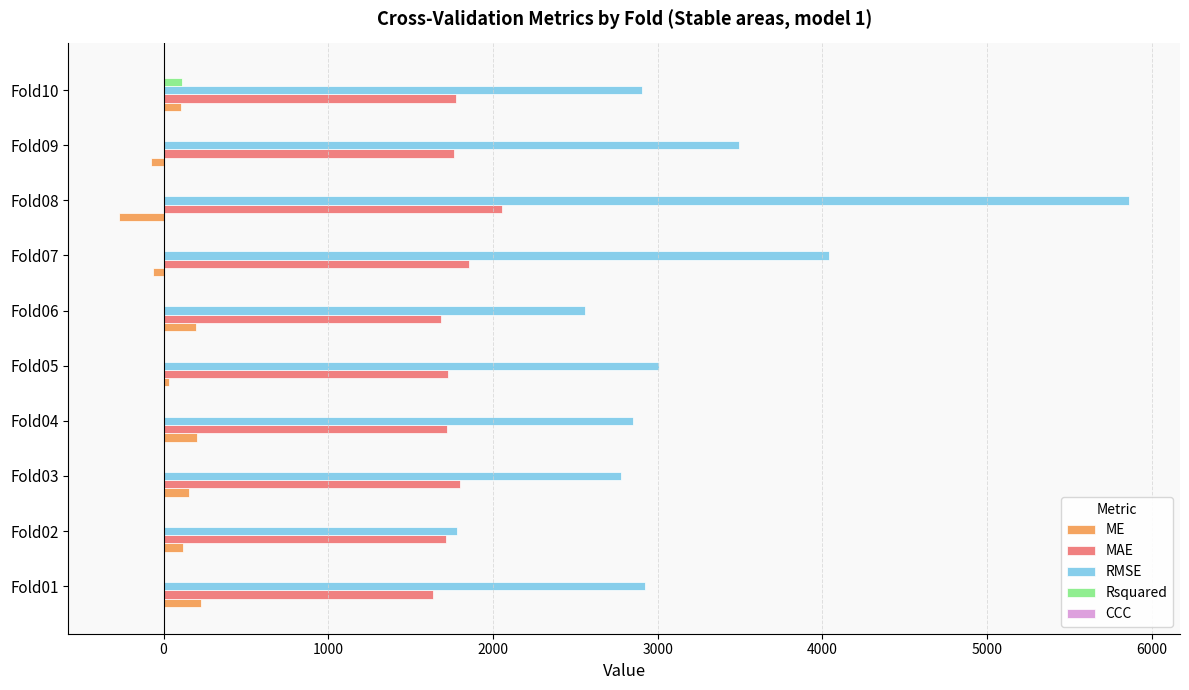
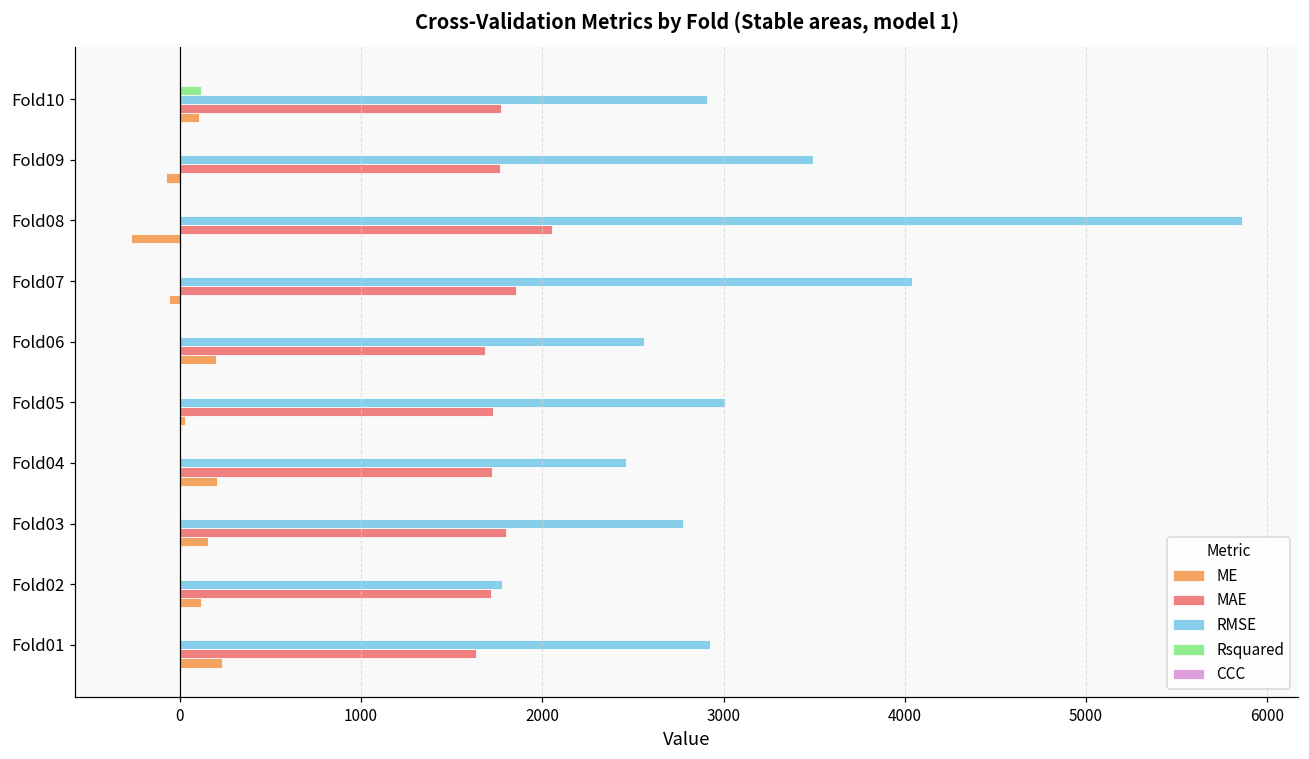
RMSE, Fold04: 2850 -> 2460
